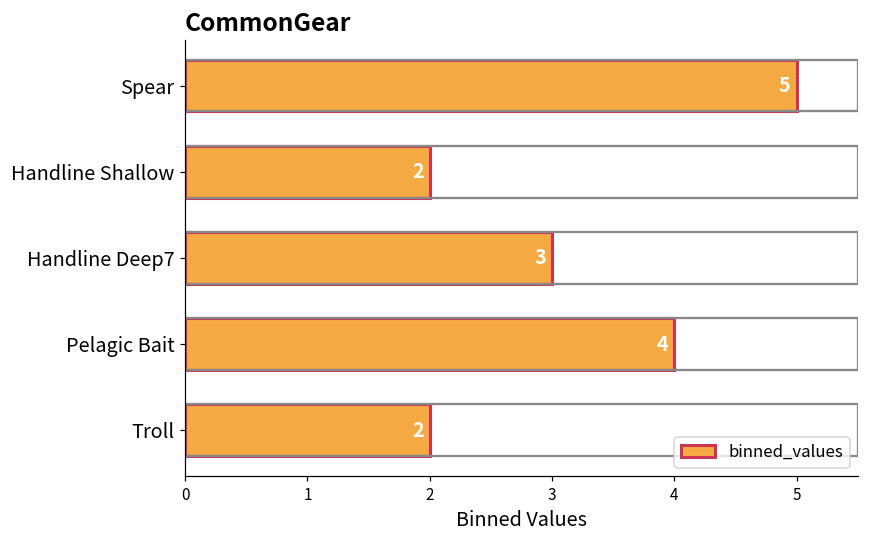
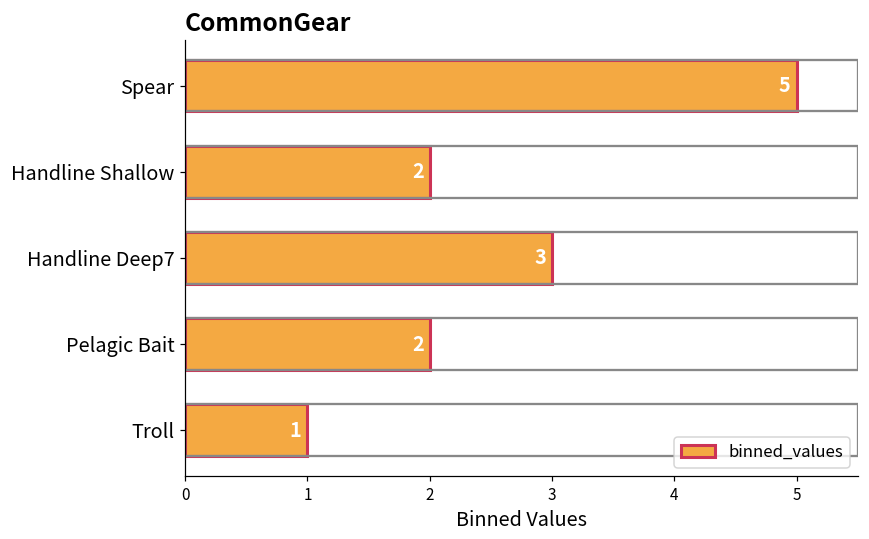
Pelagic Bait: 4 -> 2
Troll: 2 -> 1
